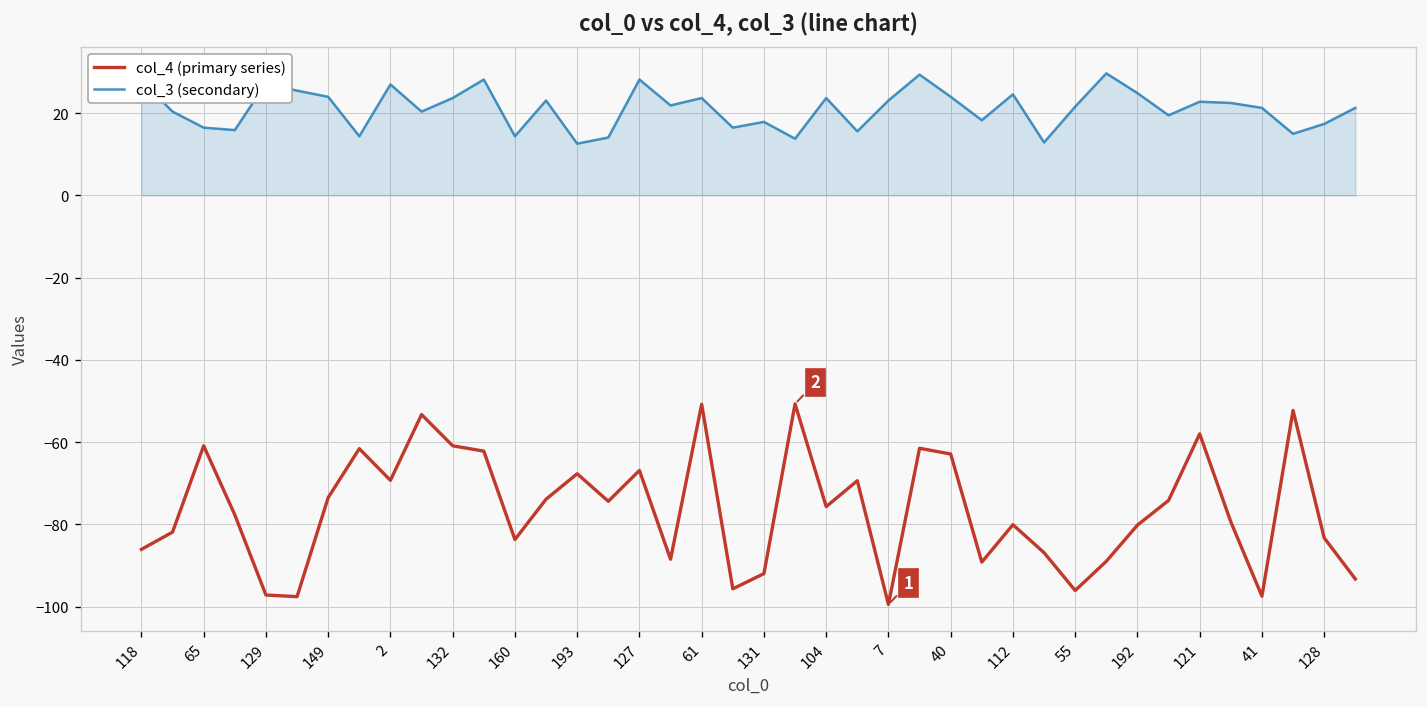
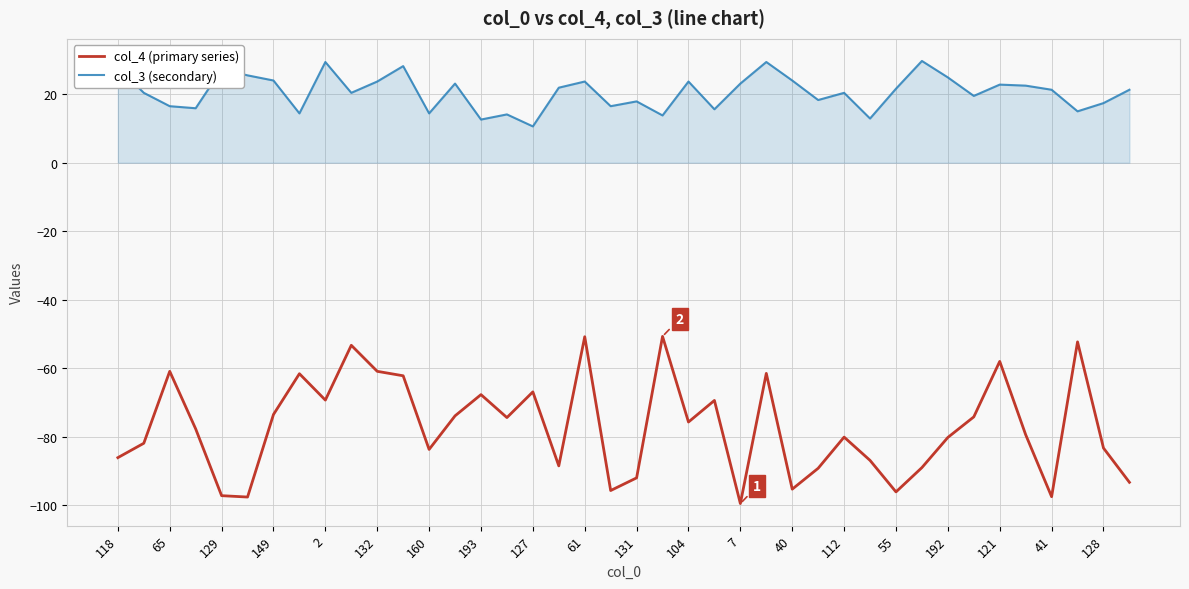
col_3 (secondary), 2: 27 -> 29
col_3 (secondary), 127: 28 -> 11
col_4 (primary series), 40: -63 -> -95
col_3 (secondary), 112: 25 -> 20
